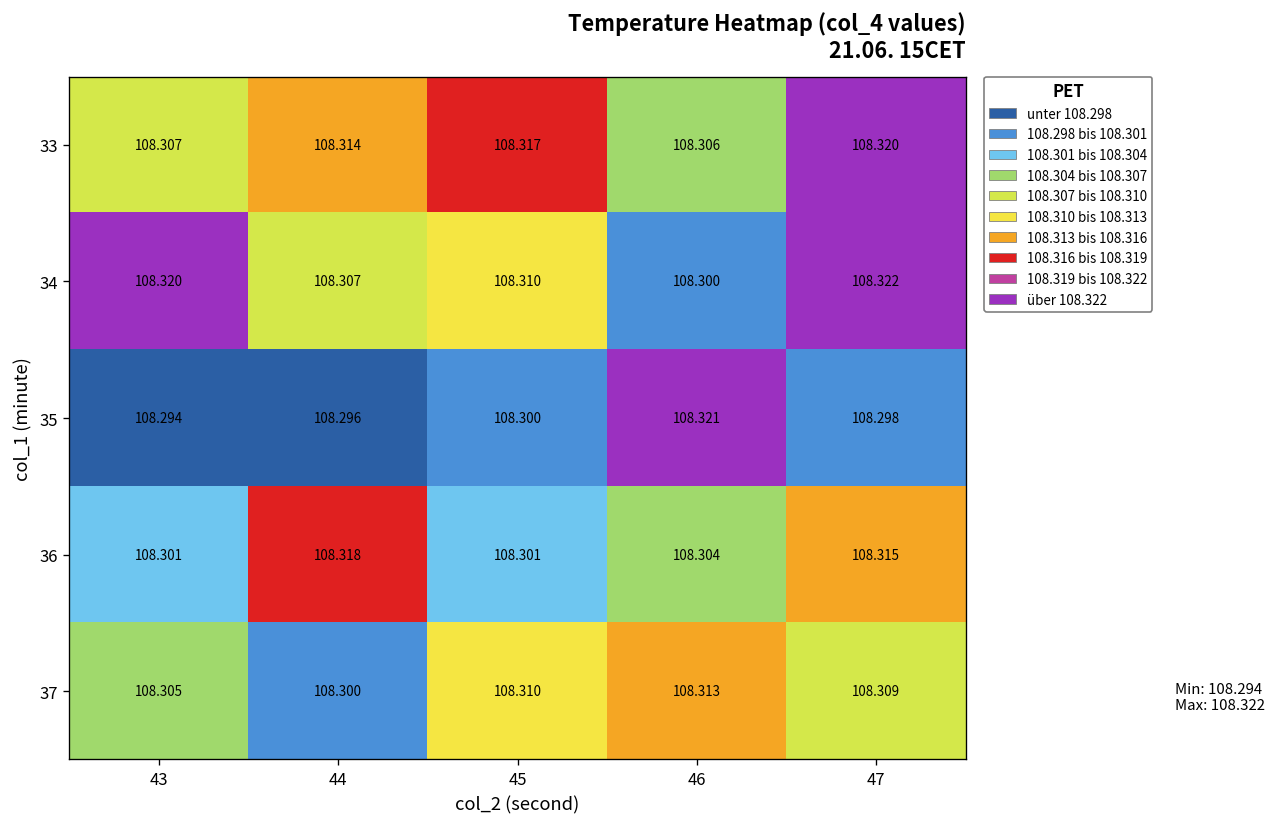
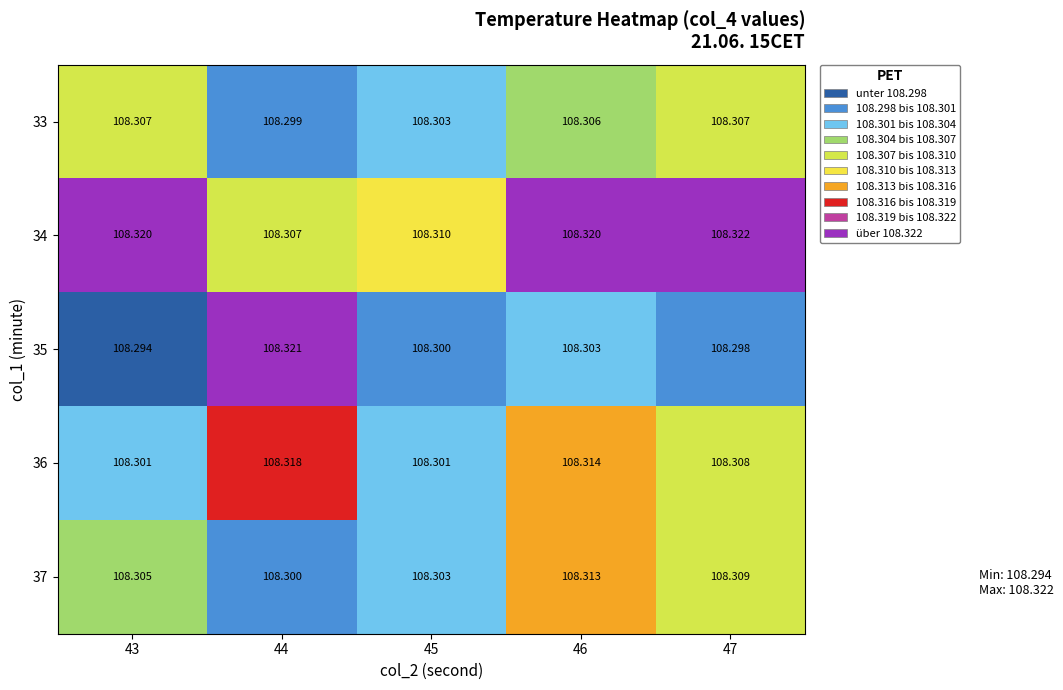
33, 44: 108.314 -> 108.299
33, 45: 108.317 -> 108.303
33, 47: 108.320 -> 108.307
34, 46: 108.300 -> 108.320
35, 44: 108.296 -> 108.321
35, 46: 108.321 -> 108.303
36, 46: 108.304 -> 108.314
36, 47: 108.315 -> 108.308
37, 45: 108.310 -> 108.303
